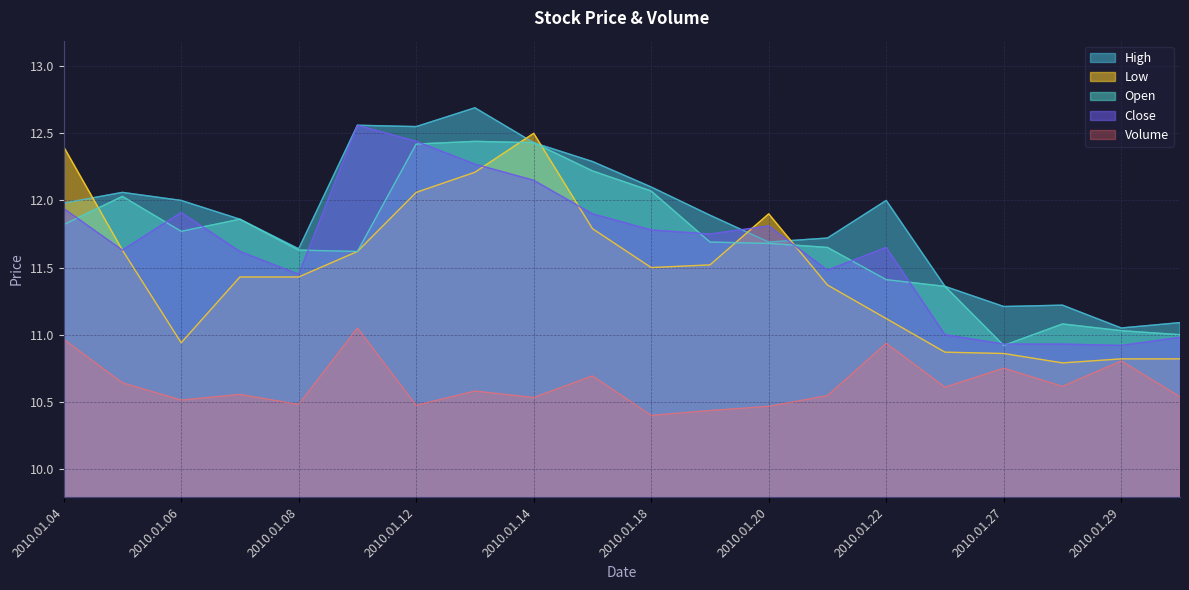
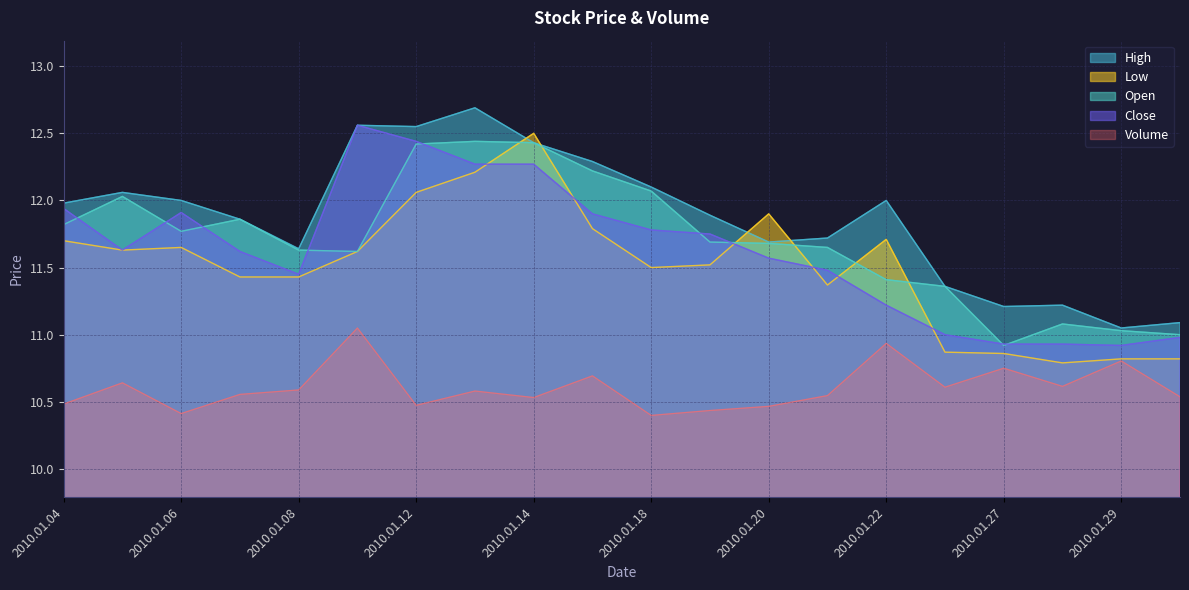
Low, 2010.01.04: 12.4 -> 11.7
Volume, 2010.01.04: 10.97 -> 10.48
Low, 2010.01.06: 10.94 -> 11.65
Volume, 2010.01.06: 10.51 -> 10.41
Volume, 2010.01.08: 10.48 -> 10.59
Close, 2010.01.14: 12.15 -> 12.27
Close, 2010.01.20: 11.81 -> 11.57
Low, 2010.01.22: 11.12 -> 11.71
Close, 2010.01.22: 11.65 -> 11.22
